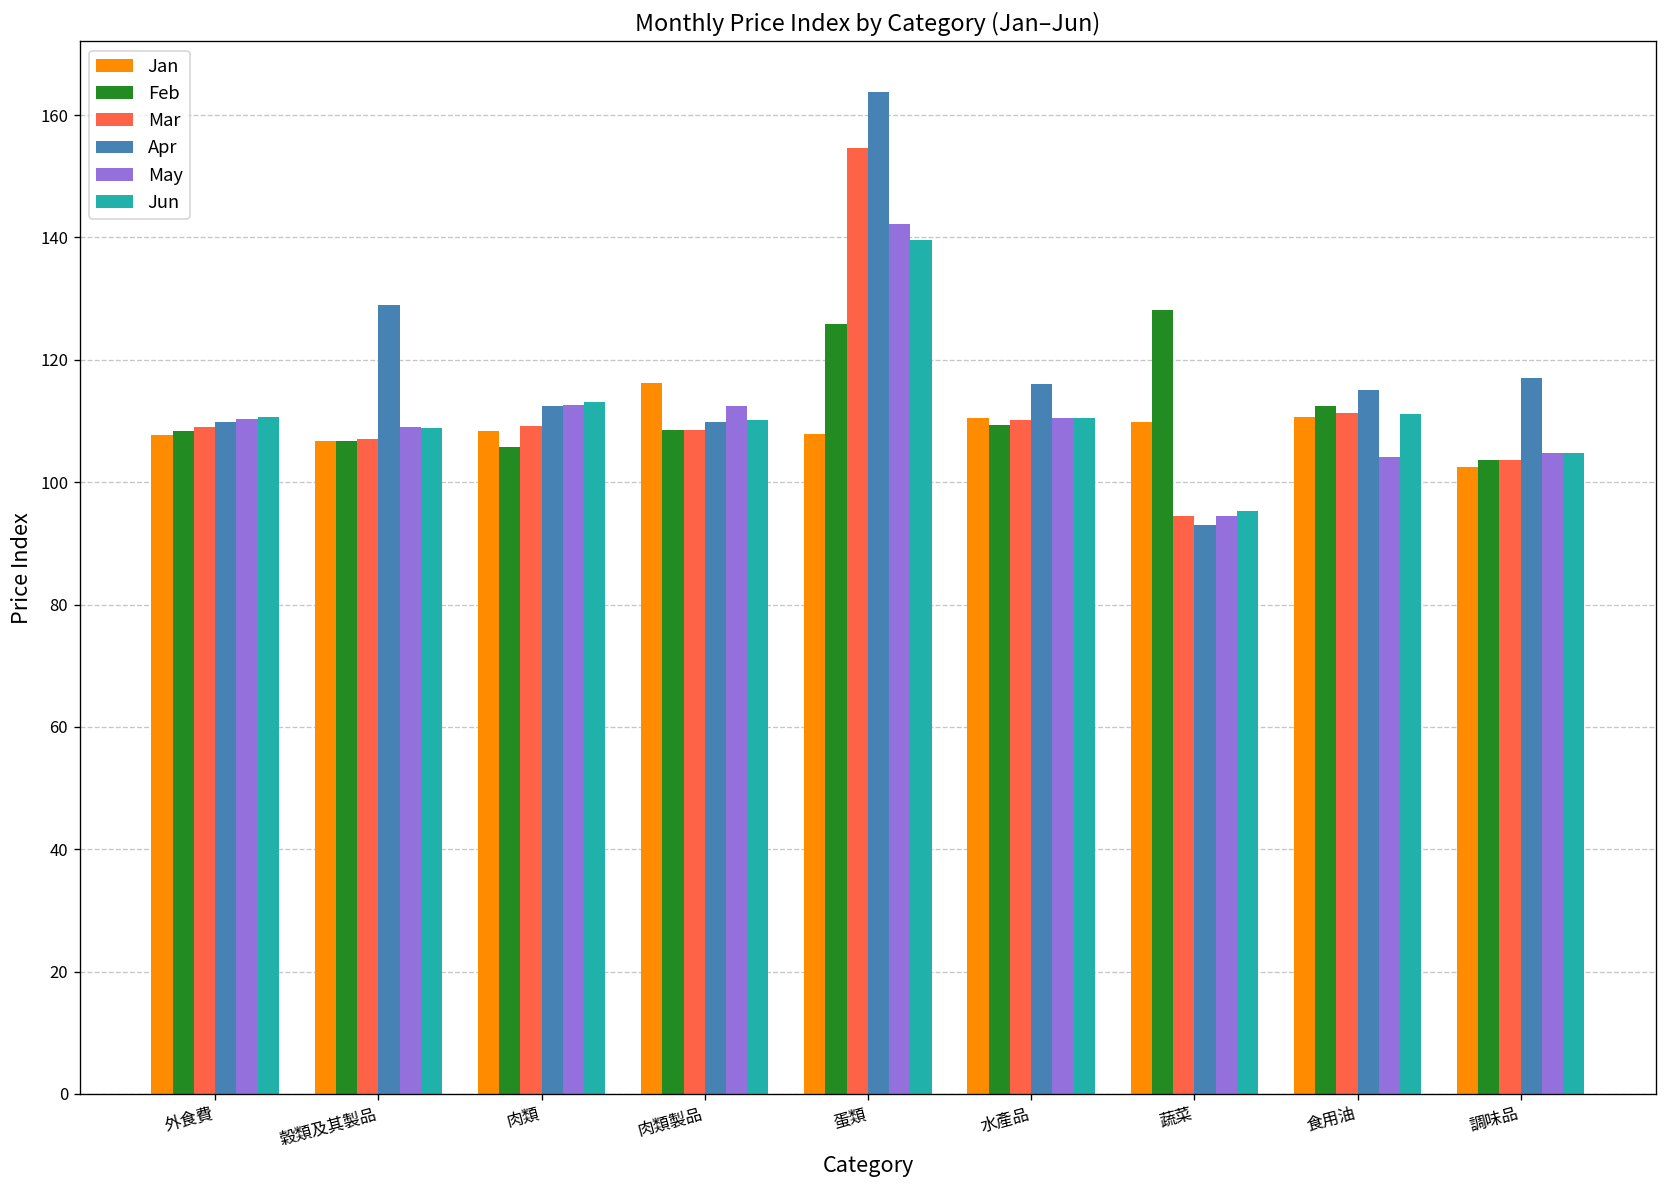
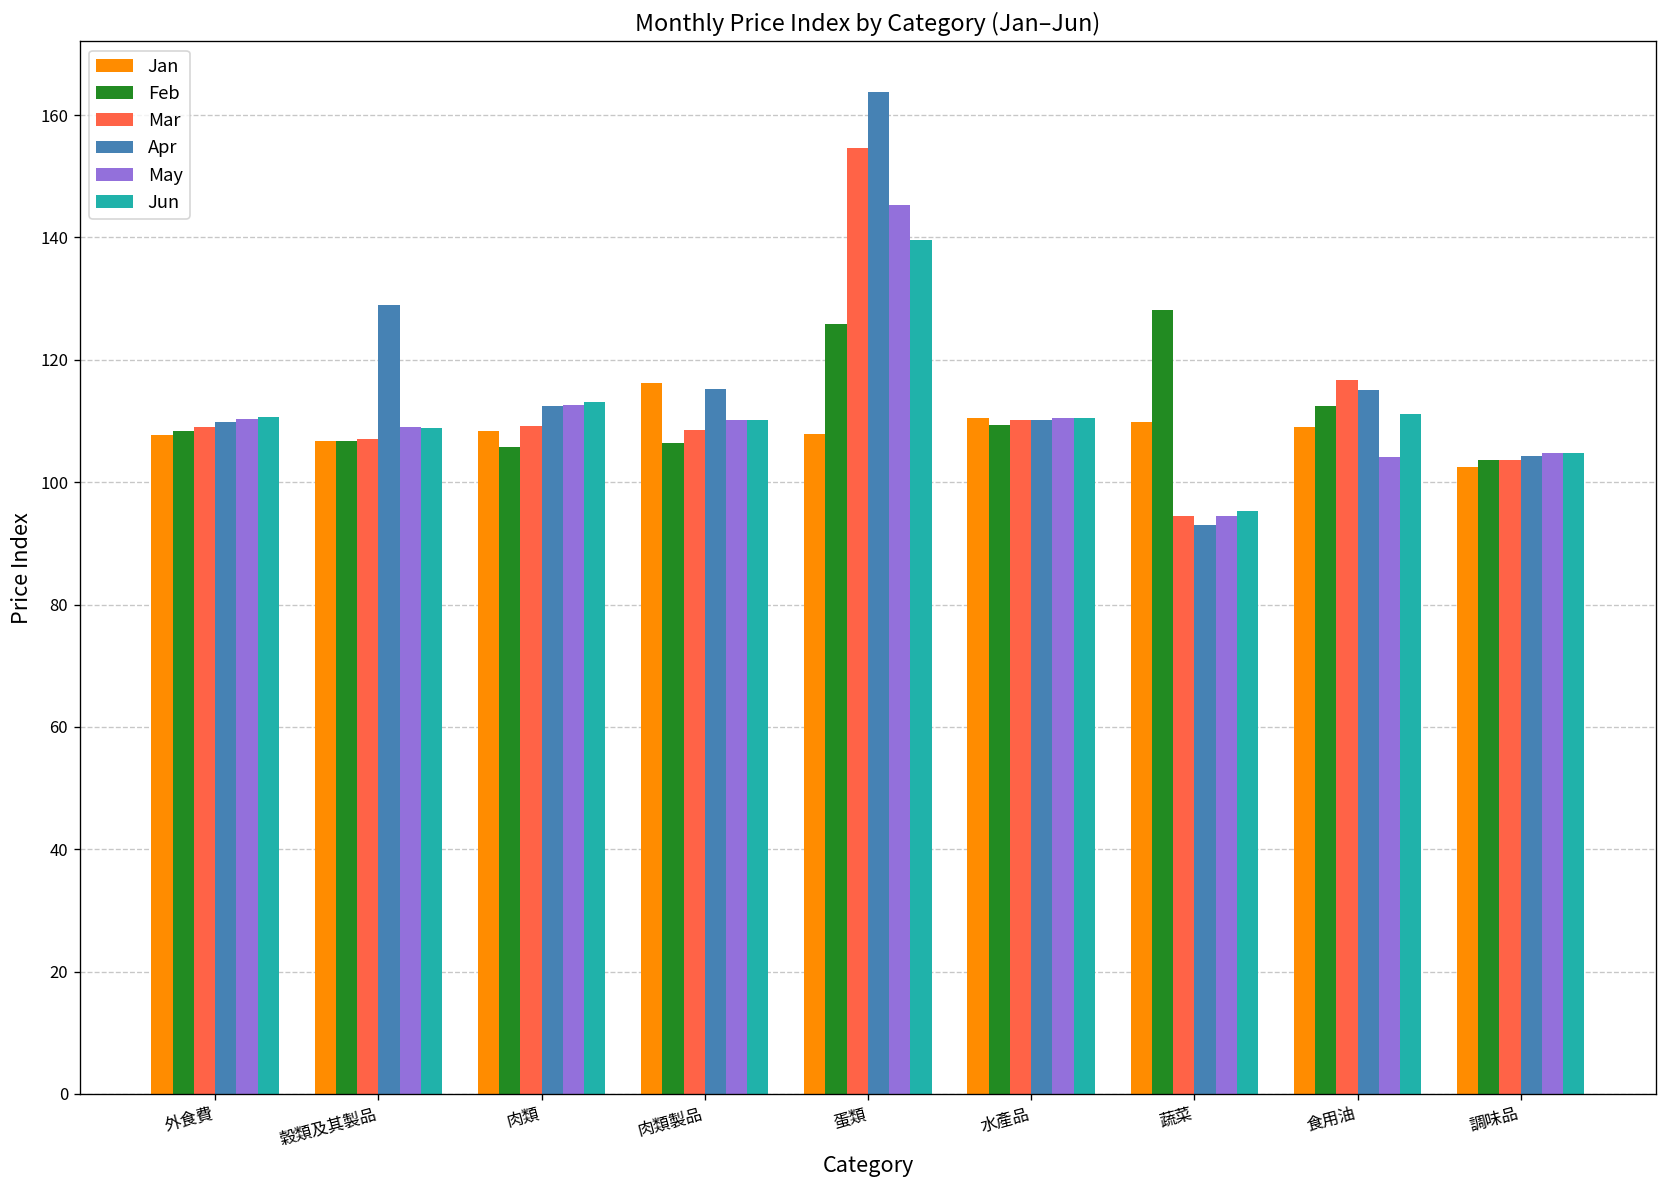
Feb, 肉類製品: 108 -> 106
Apr, 肉類製品: 110 -> 115
May, 肉類製品: 113 -> 110
May, 蛋類: 142 -> 145
Apr, 水產品: 116 -> 110
Jan, 食用油: 111 -> 109
Mar, 食用油: 111 -> 117
Apr, 調味品: 117 -> 104
